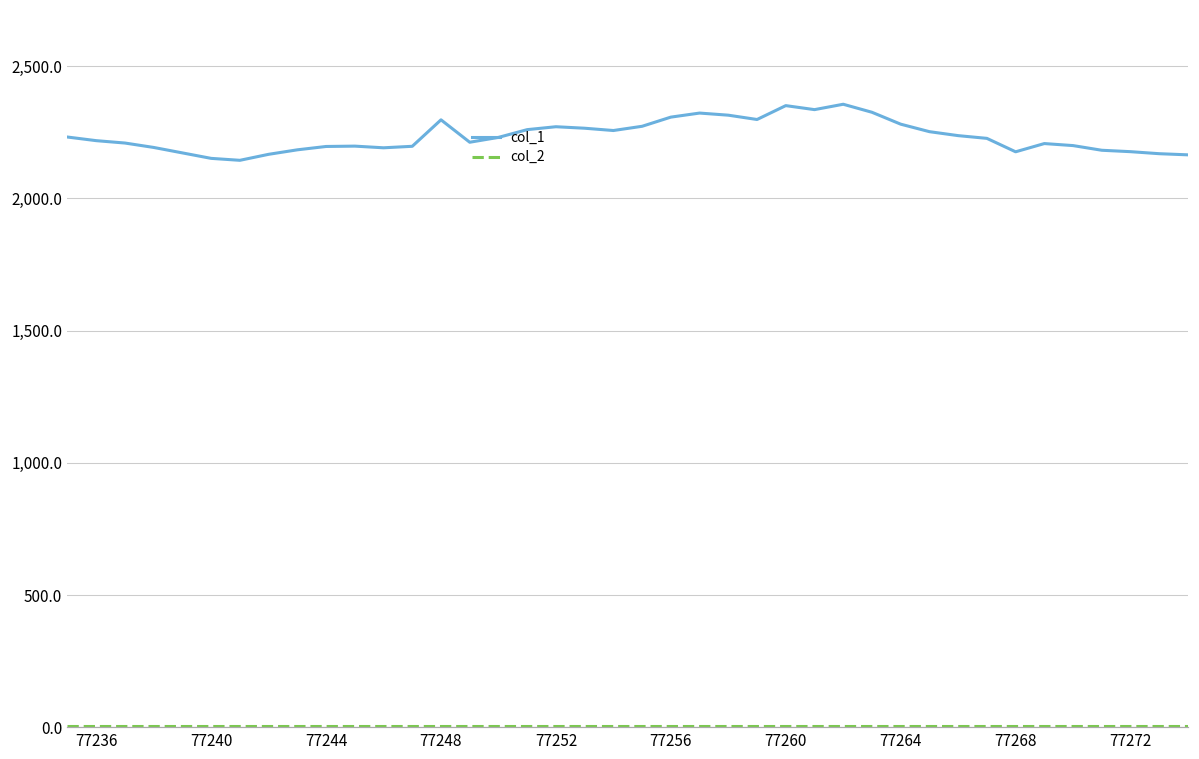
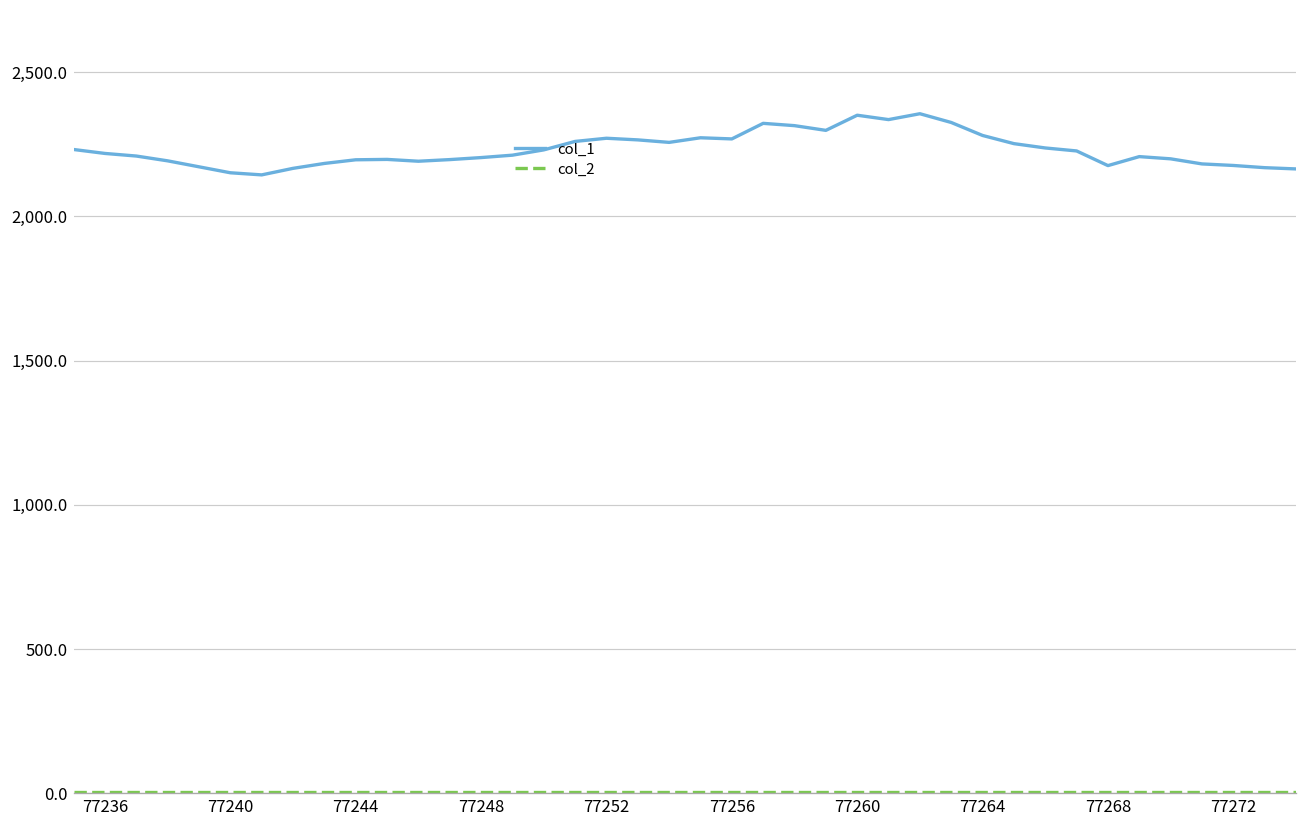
col_1, 77248: 2,300 -> 2,200
col_1, 77256: 2,310 -> 2,270
